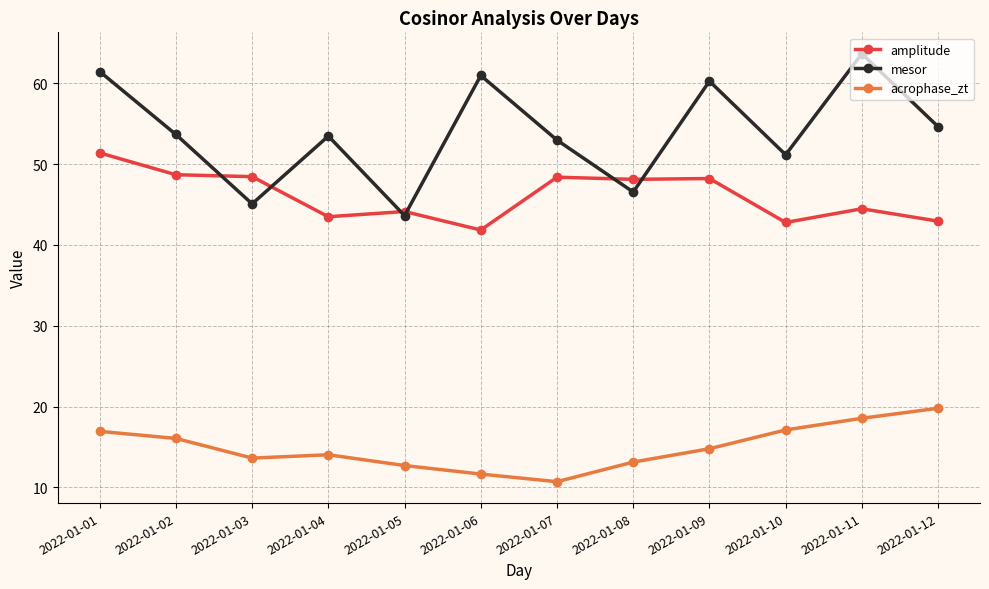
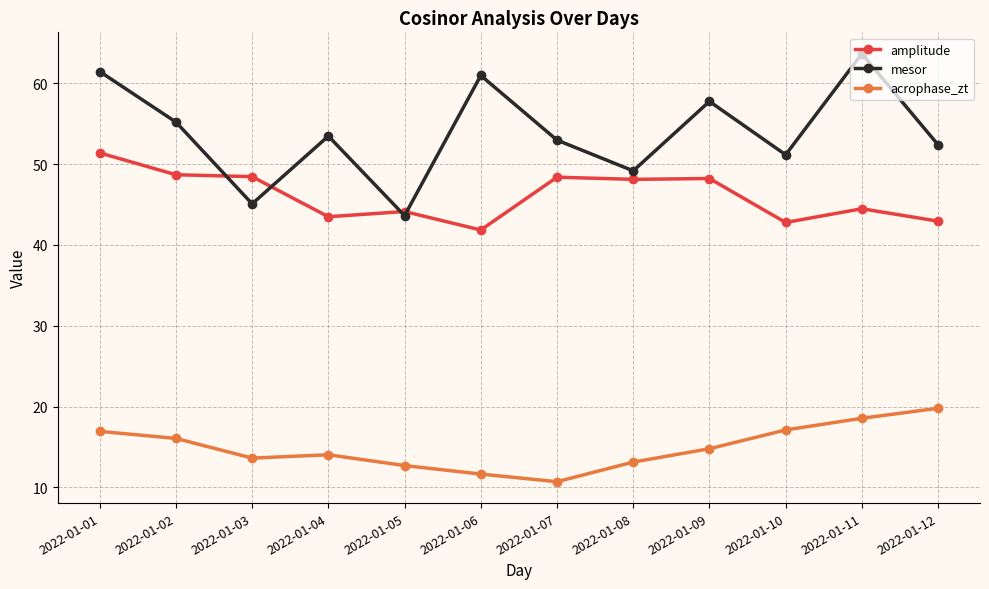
mesor, 2022-01-02: 54 -> 55
mesor, 2022-01-08: 47 -> 49
mesor, 2022-01-09: 60 -> 58
mesor, 2022-01-12: 55 -> 52
